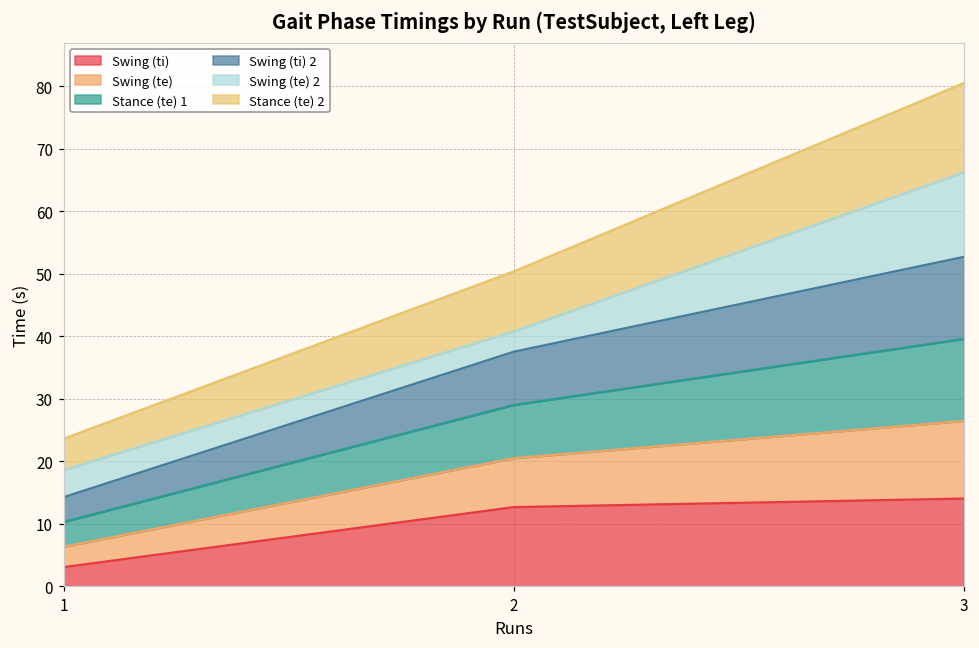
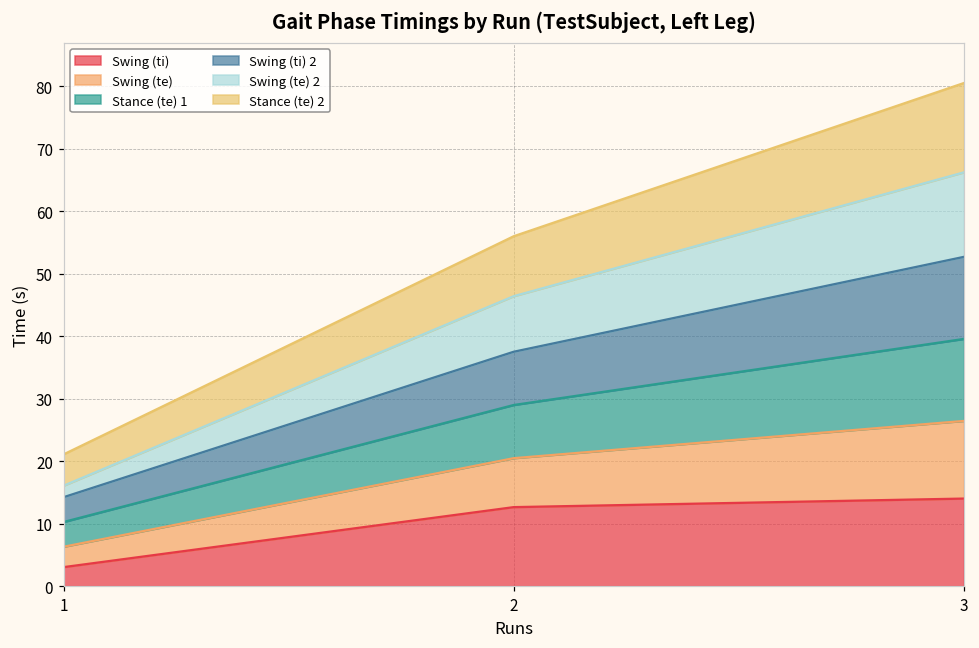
Swing (te) 2, 1: 4 -> 2
Swing (te) 2, 2: 3 -> 9
